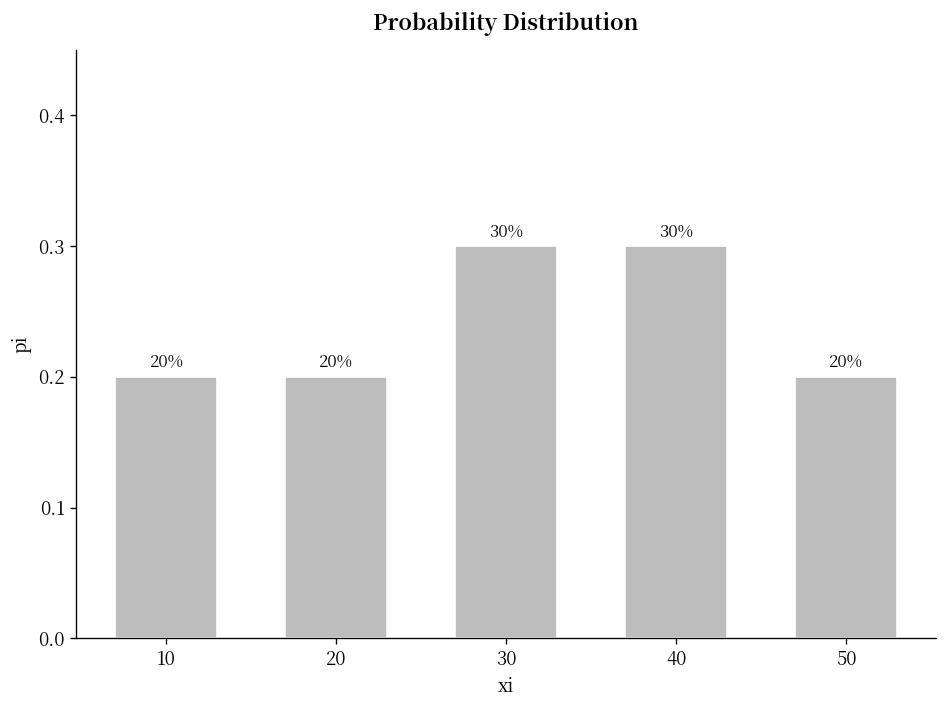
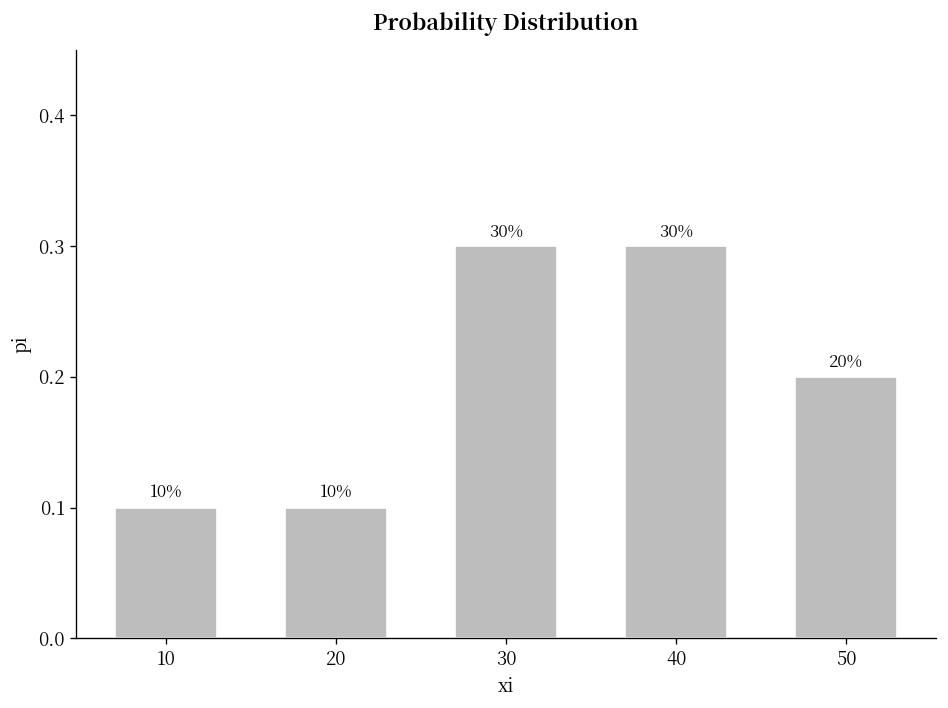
10: 20% -> 10%
20: 20% -> 10%
